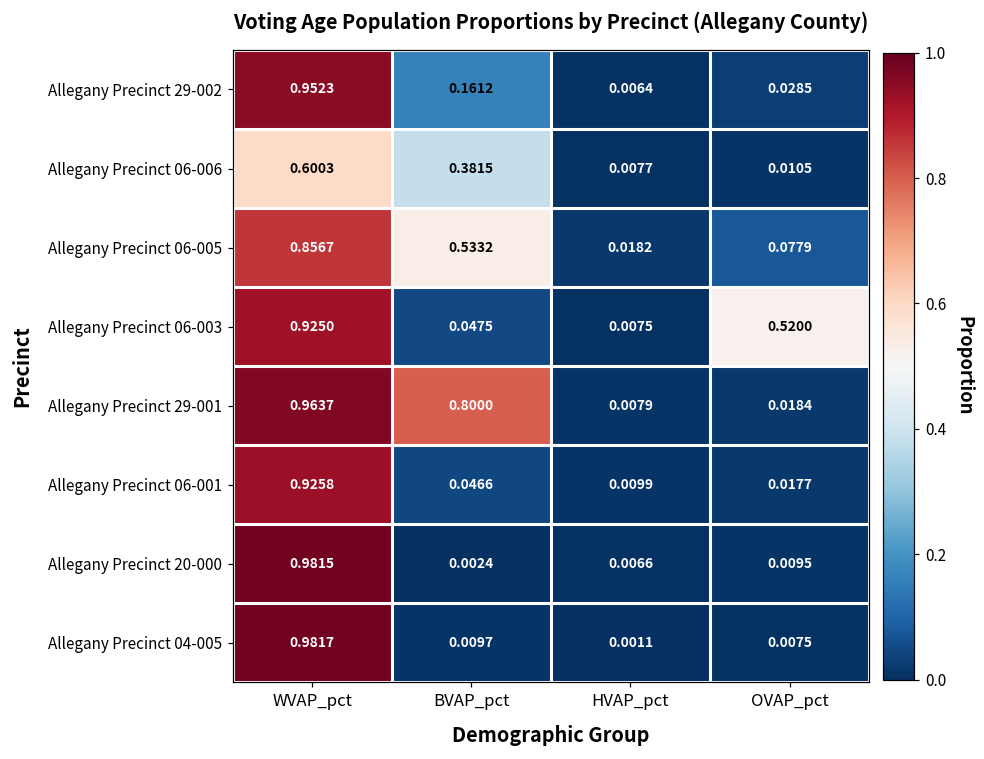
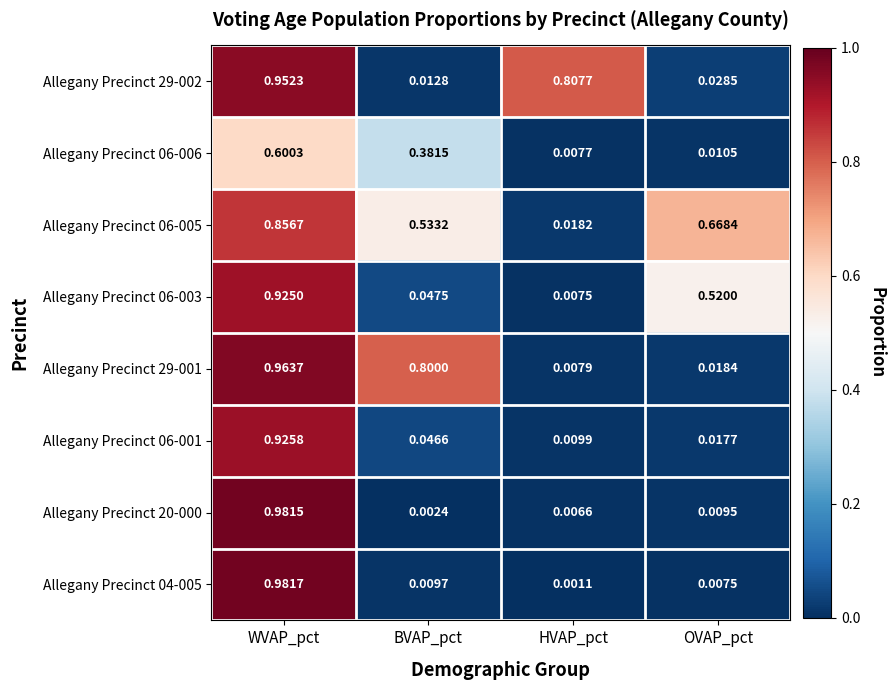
Allegany Precinct 29-002, BVAP_pct: 0.1612 -> 0.0128
Allegany Precinct 29-002, HVAP_pct: 0.0064 -> 0.8077
Allegany Precinct 06-005, OVAP_pct: 0.0779 -> 0.6684
